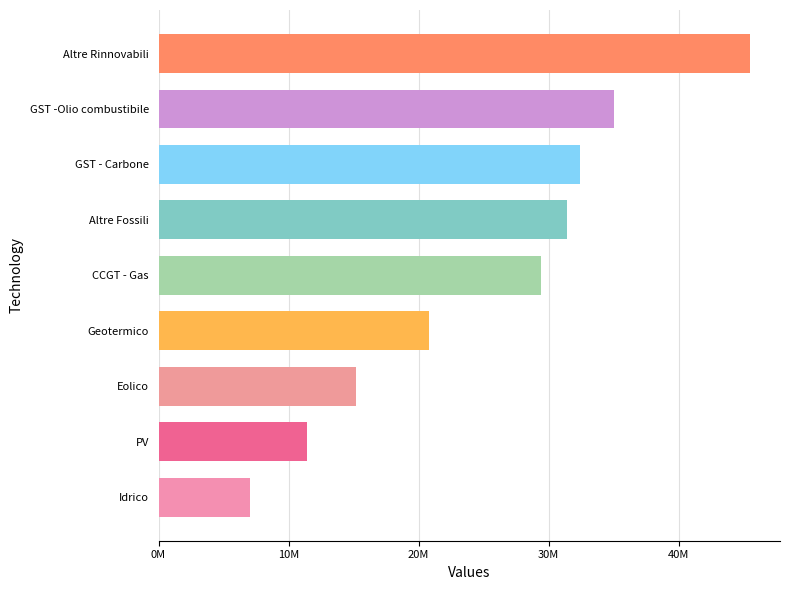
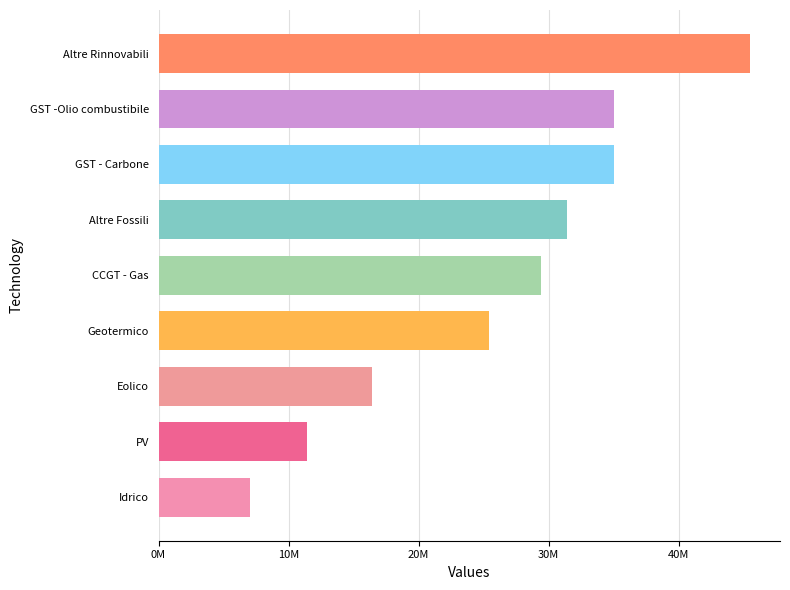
GST - Carbone: 32400000 -> 35100000
Geotermico: 20800000 -> 25400000
Eolico: 15200000 -> 16400000
